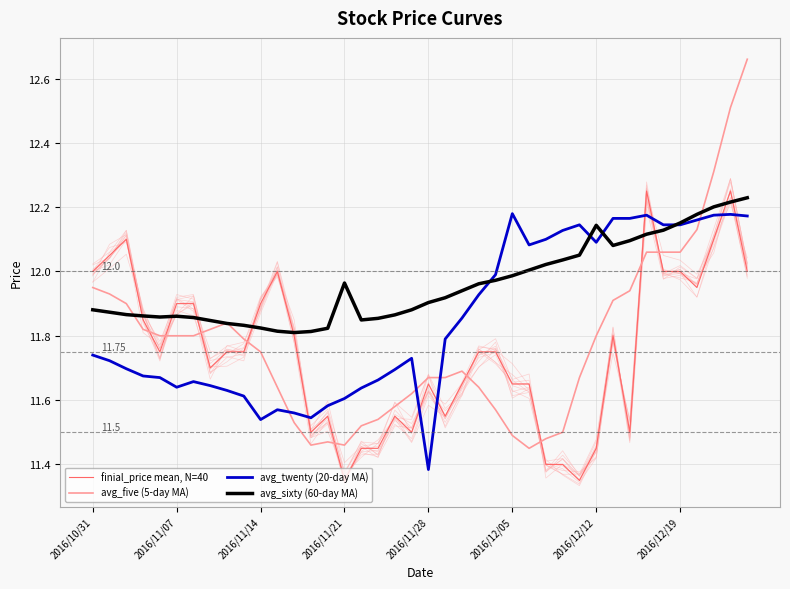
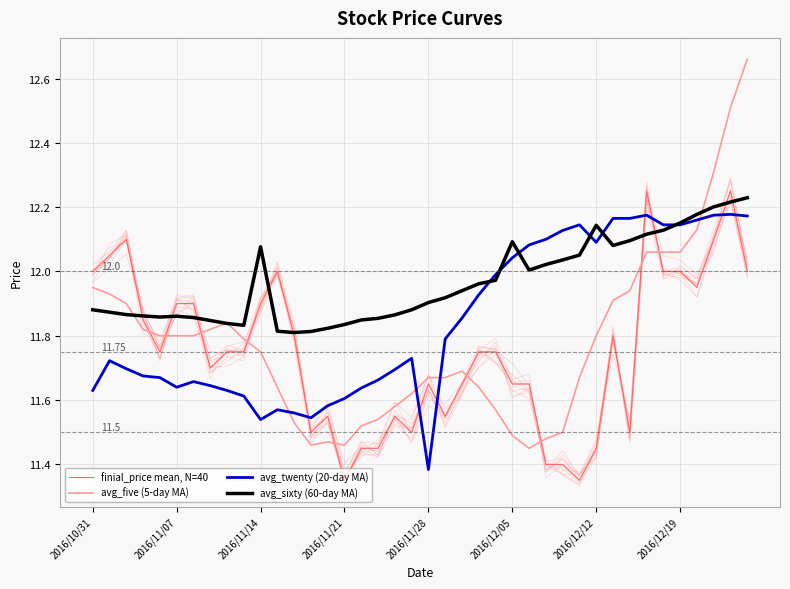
avg_twenty (20-day MA), 2016/10/31: 11.74 -> 11.63
avg_sixty (60-day MA), 2016/11/14: 11.82 -> 12.08
avg_sixty (60-day MA), 2016/11/21: 11.96 -> 11.84
avg_twenty (20-day MA), 2016/12/05: 12.18 -> 12.04
avg_sixty (60-day MA), 2016/12/05: 11.99 -> 12.09
